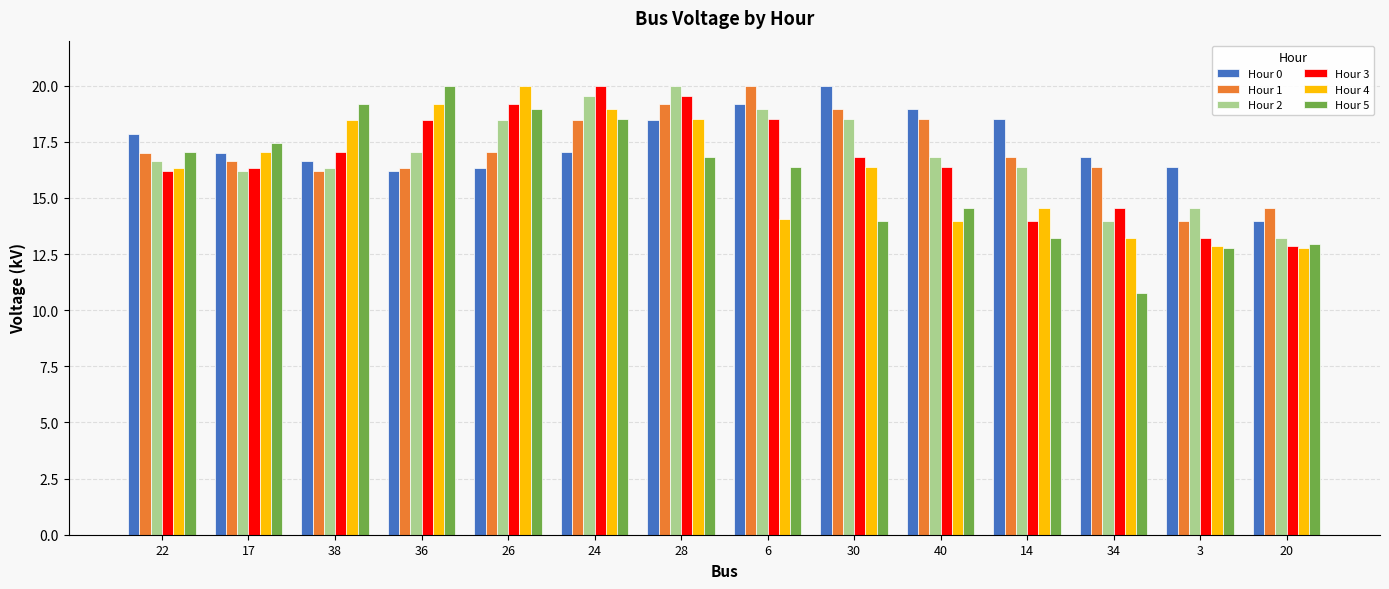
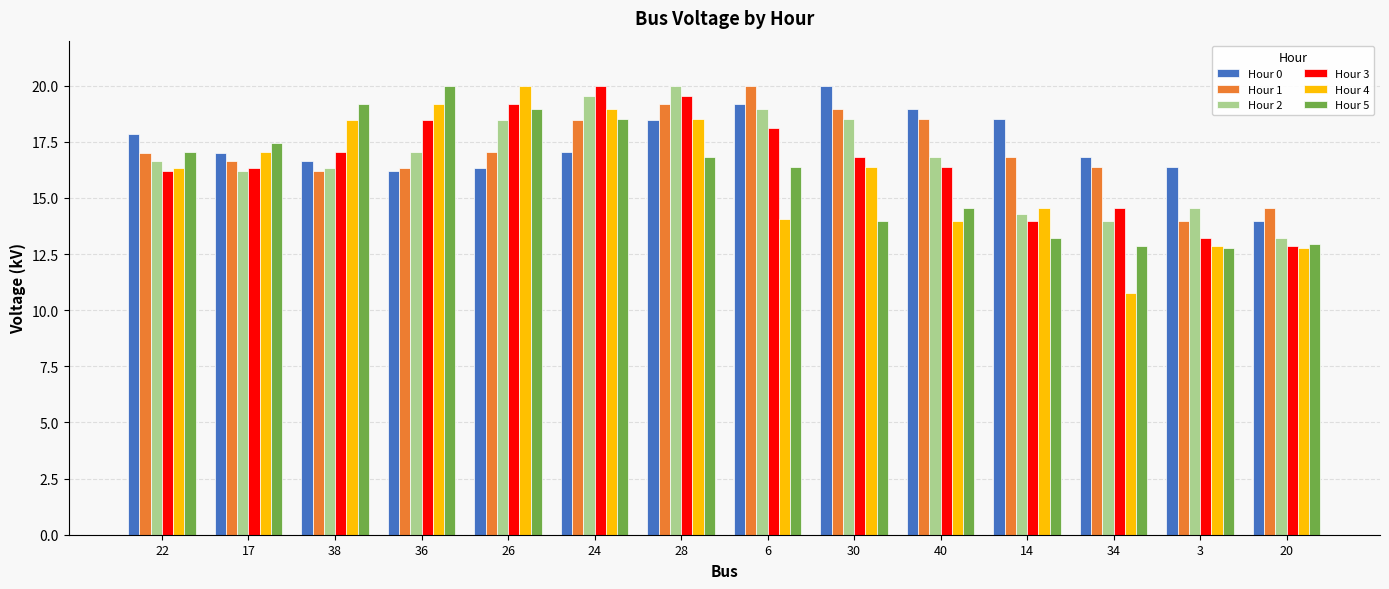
Hour 3, 6: 18.5 -> 18.1
Hour 2, 14: 16.4 -> 14.3
Hour 4, 34: 13.2 -> 10.8
Hour 5, 34: 10.7 -> 12.8
